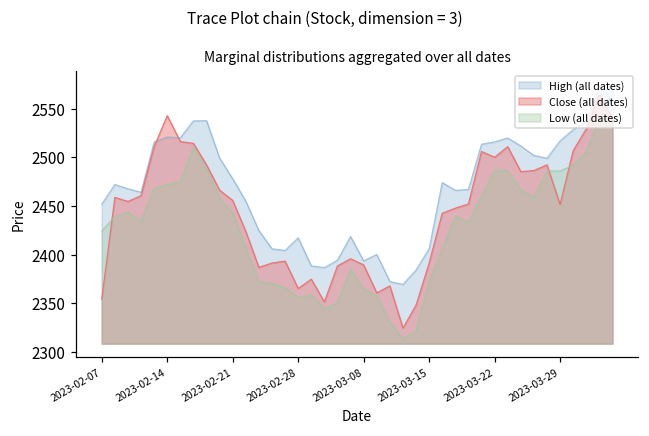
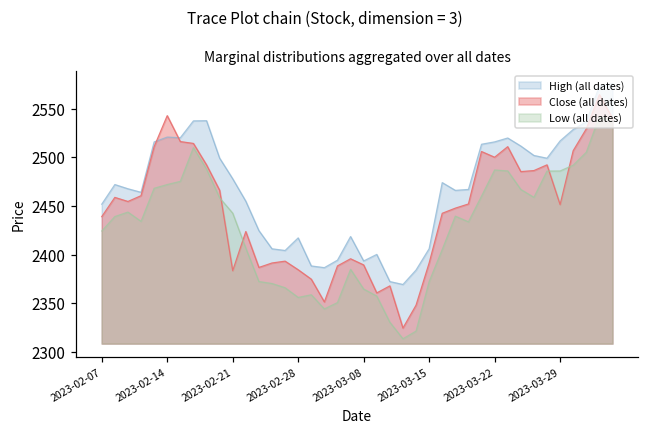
Close (all dates), 2023-02-07: 2350 -> 2440
Close (all dates), 2023-02-21: 2460 -> 2380
Close (all dates), 2023-02-28: 2370 -> 2380
